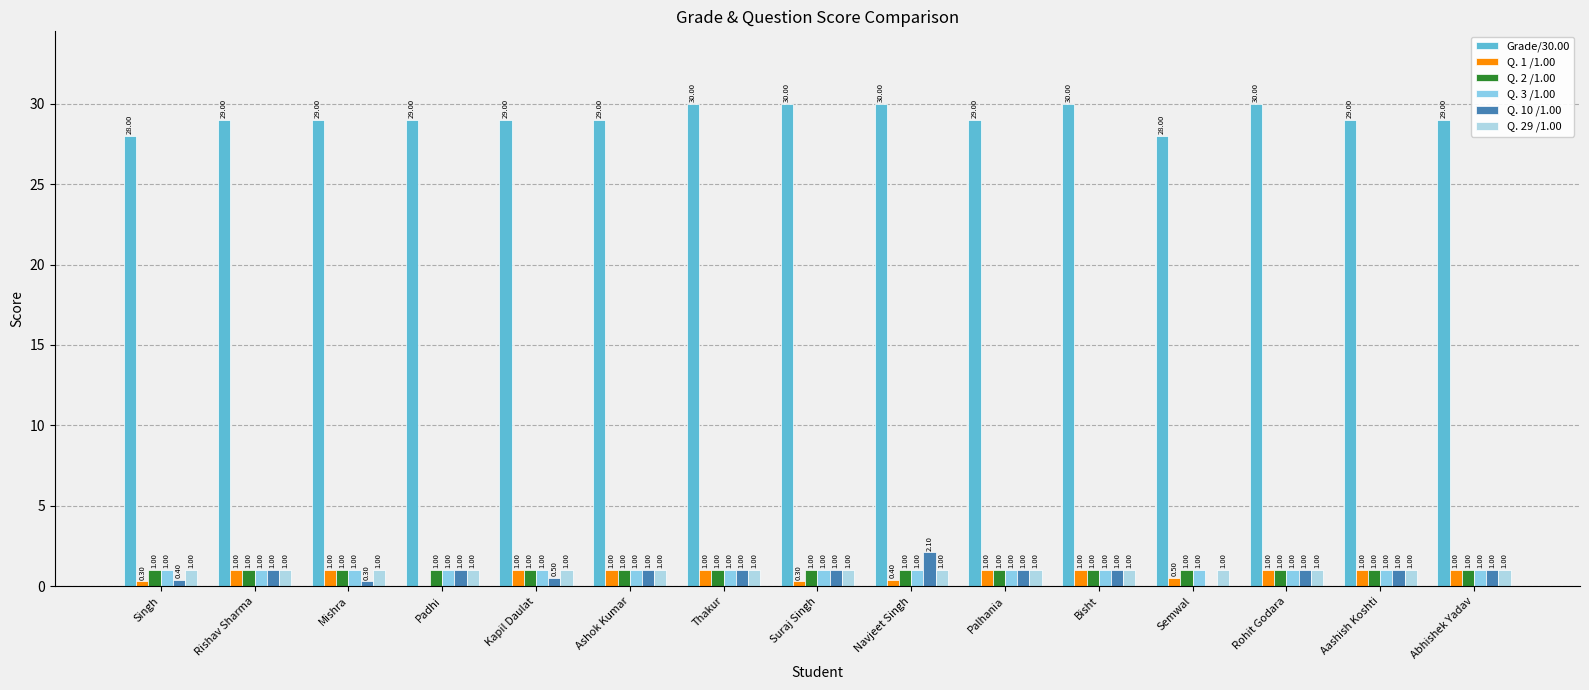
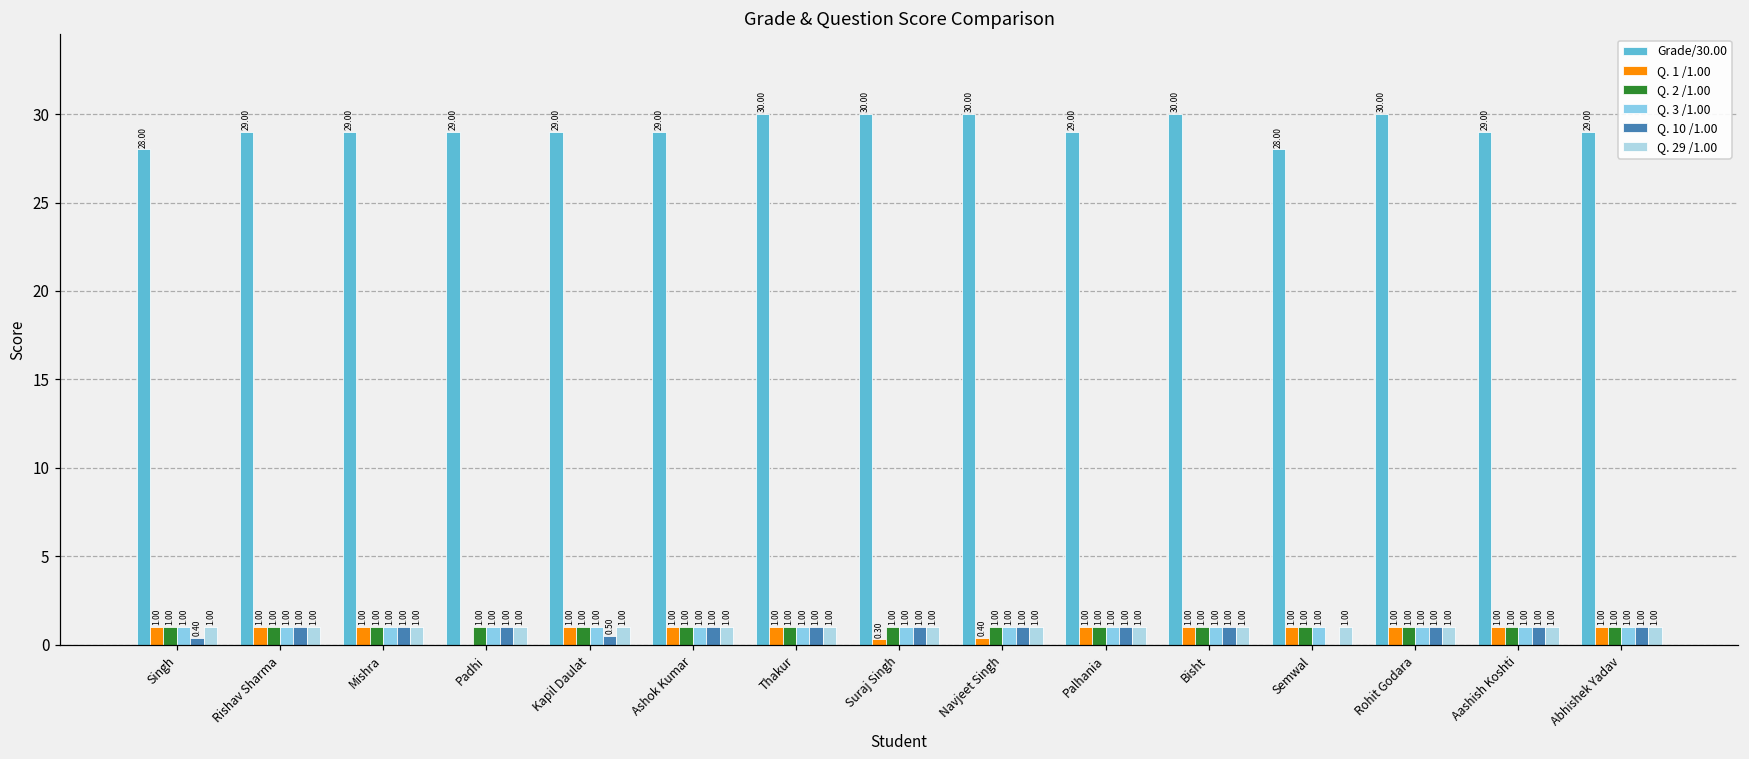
Q. 1 /1.00, Singh: 0.30 -> 1.00
Q. 10 /1.00, Mishra: 0.30 -> 1.00
Q. 10 /1.00, Navjeet Singh: 2.10 -> 1.00
Q. 1 /1.00, Semwal: 0.50 -> 1.00
